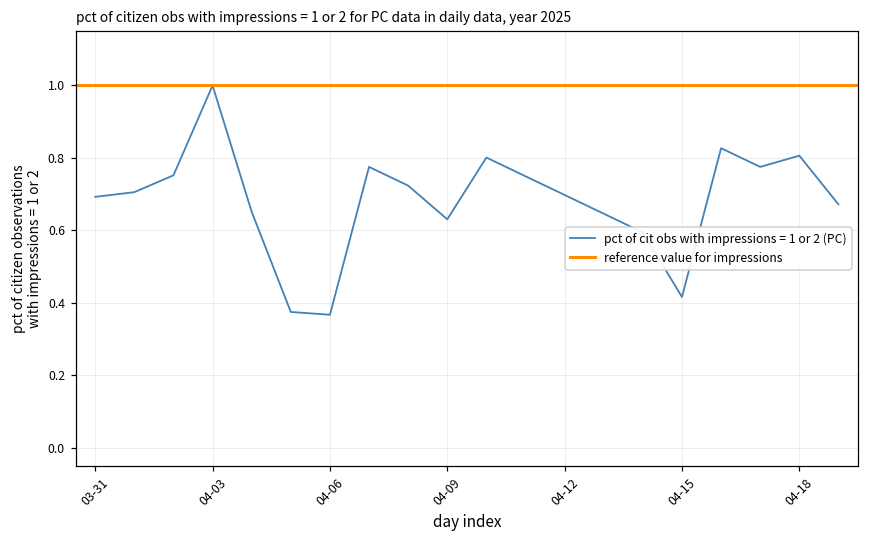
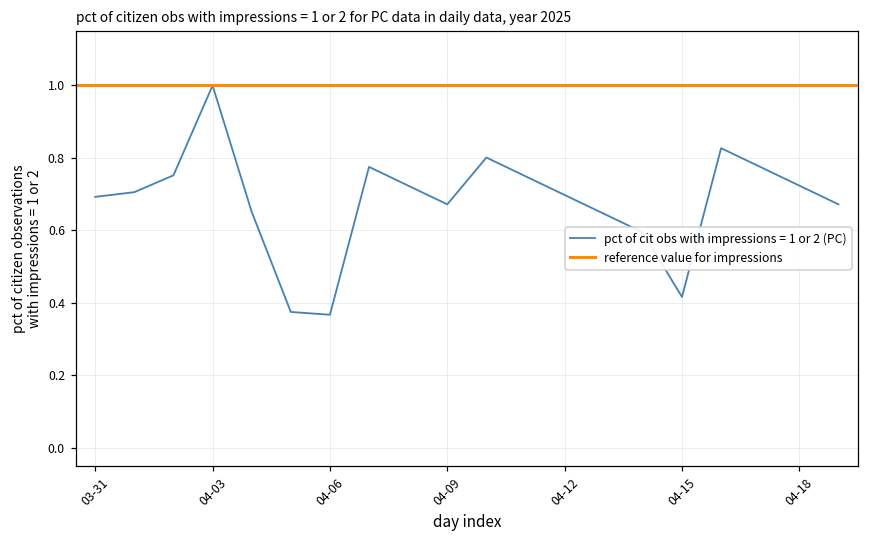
04-09: 0.63 -> 0.67
04-18: 0.81 -> 0.72
